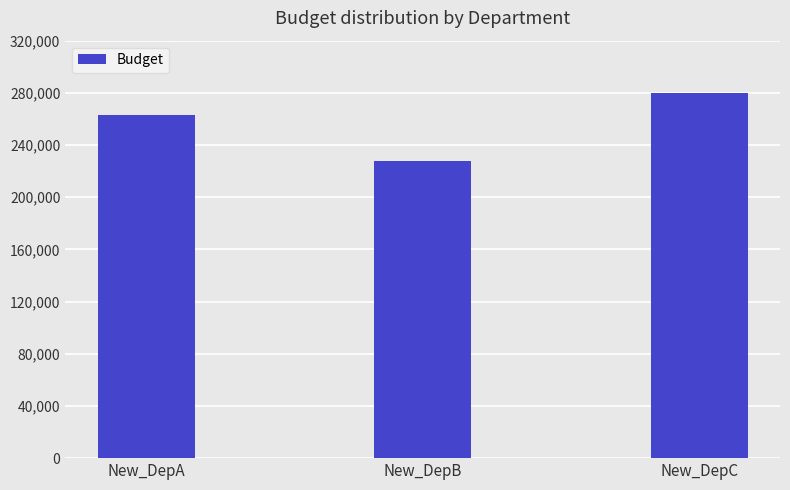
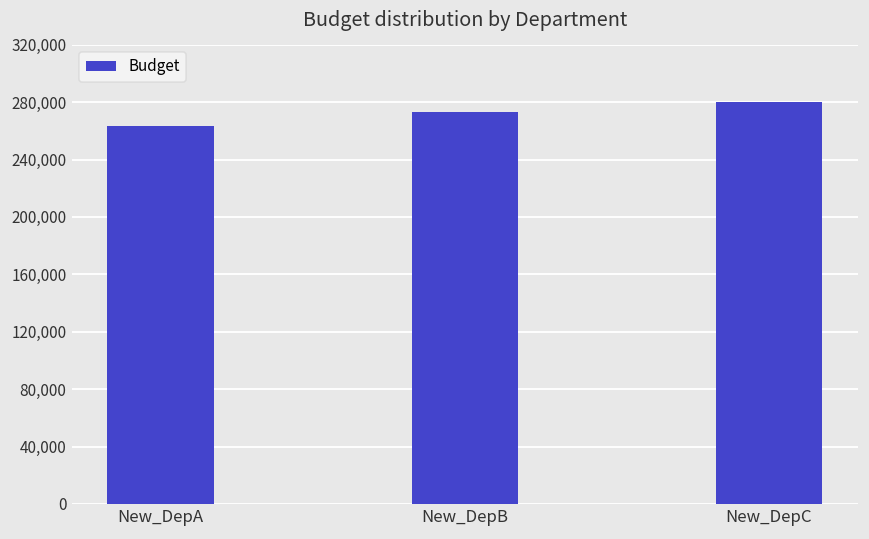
New_DepB: 228,000 -> 273,000
